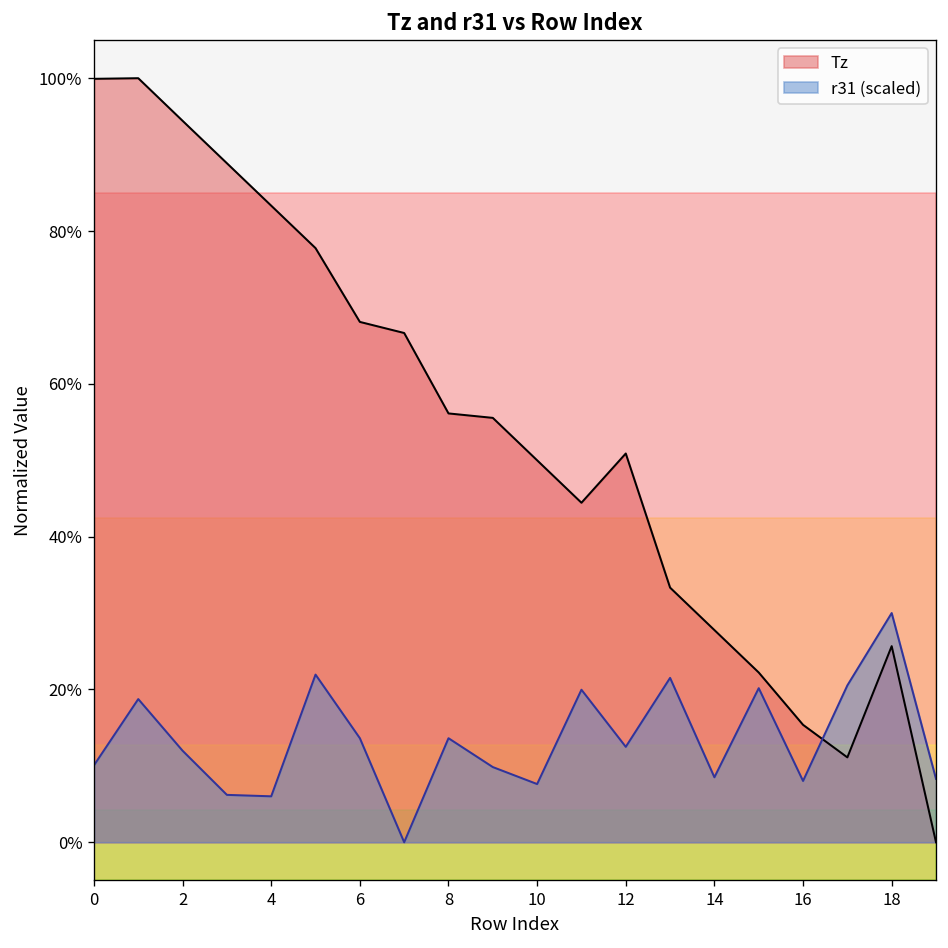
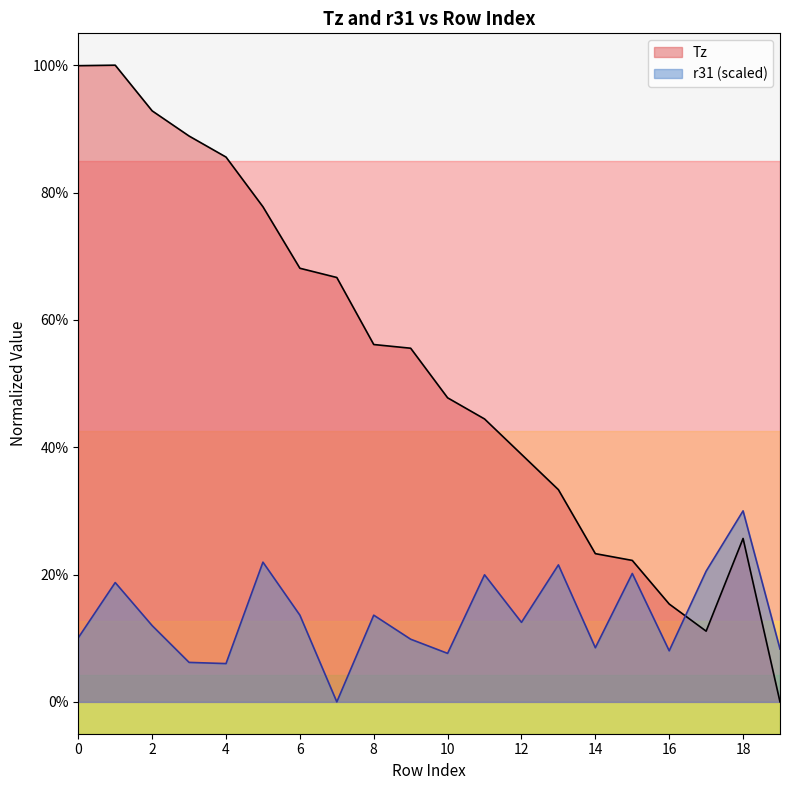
Tz, 2: 94% -> 93%
Tz, 4: 83% -> 86%
Tz, 10: 50% -> 48%
Tz, 12: 51% -> 39%
Tz, 14: 28% -> 23%
